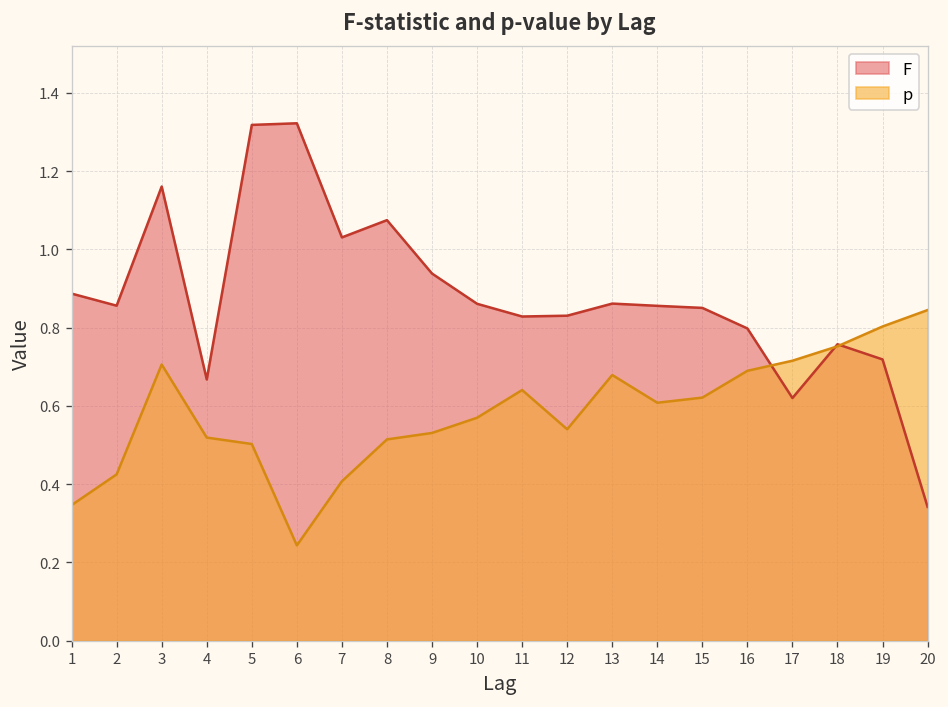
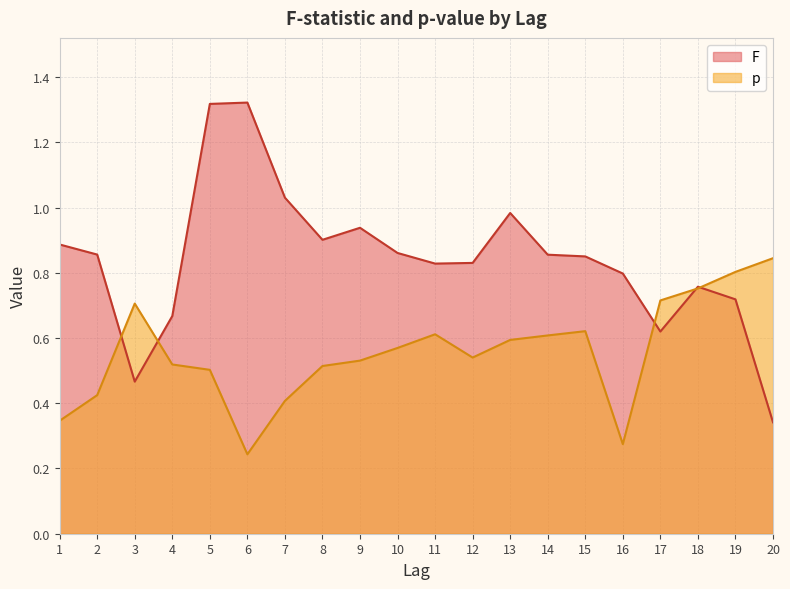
F, 3: 1.16 -> 0.47
F, 8: 1.07 -> 0.90
p, 11: 0.64 -> 0.61
F, 13: 0.86 -> 0.98
p, 13: 0.68 -> 0.59
p, 16: 0.69 -> 0.27
